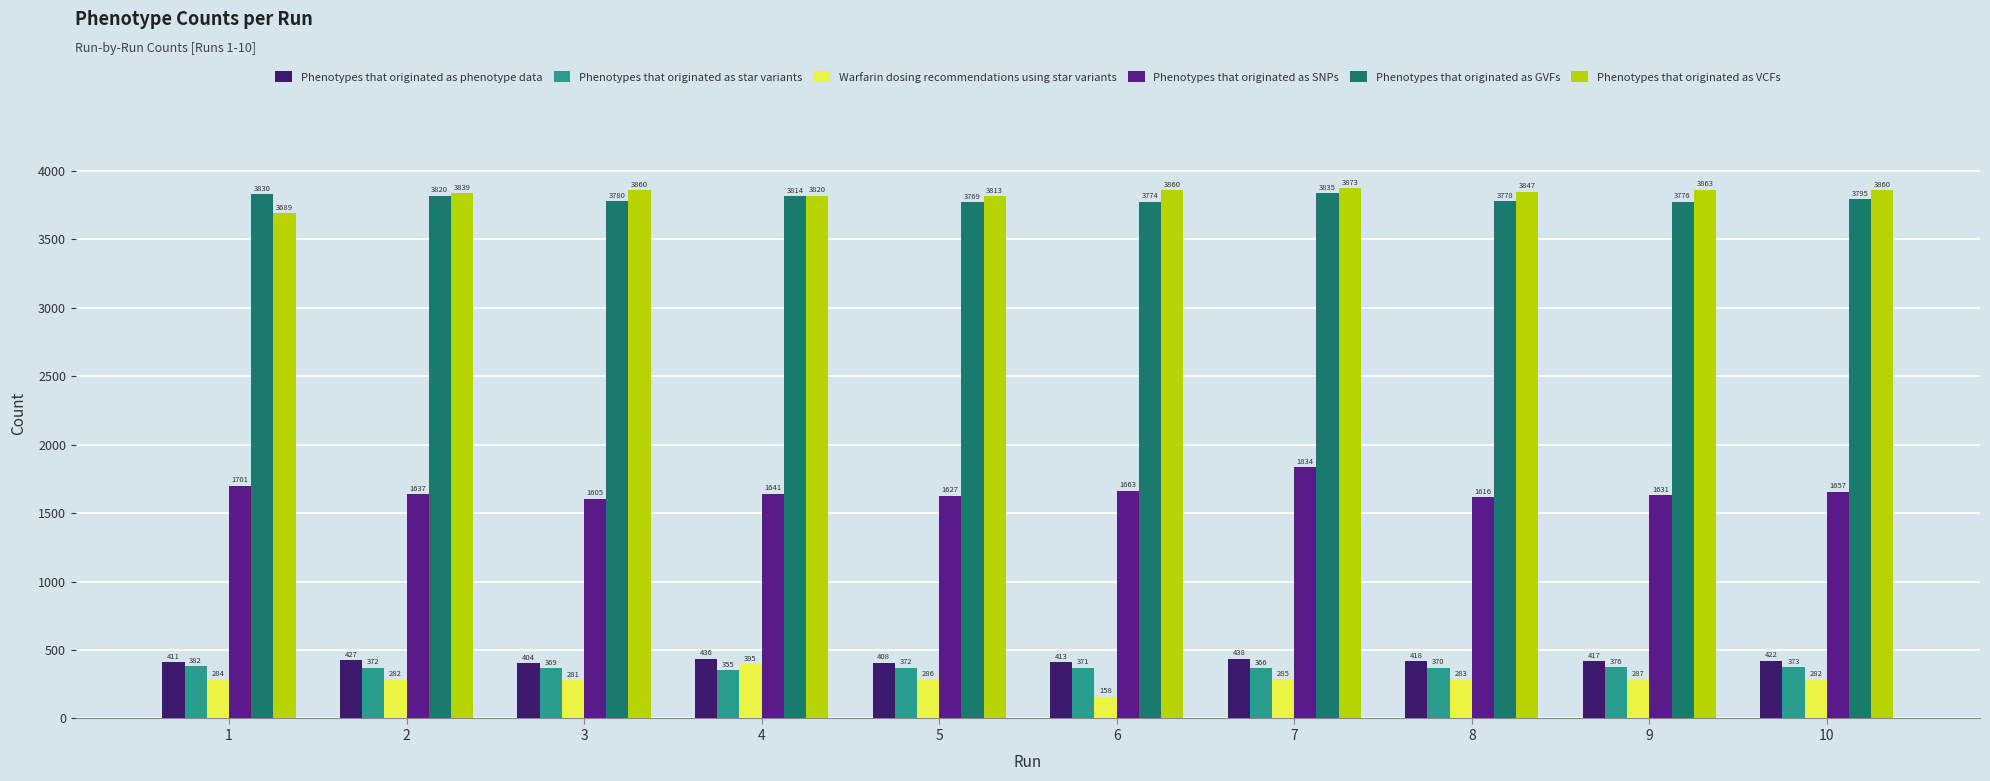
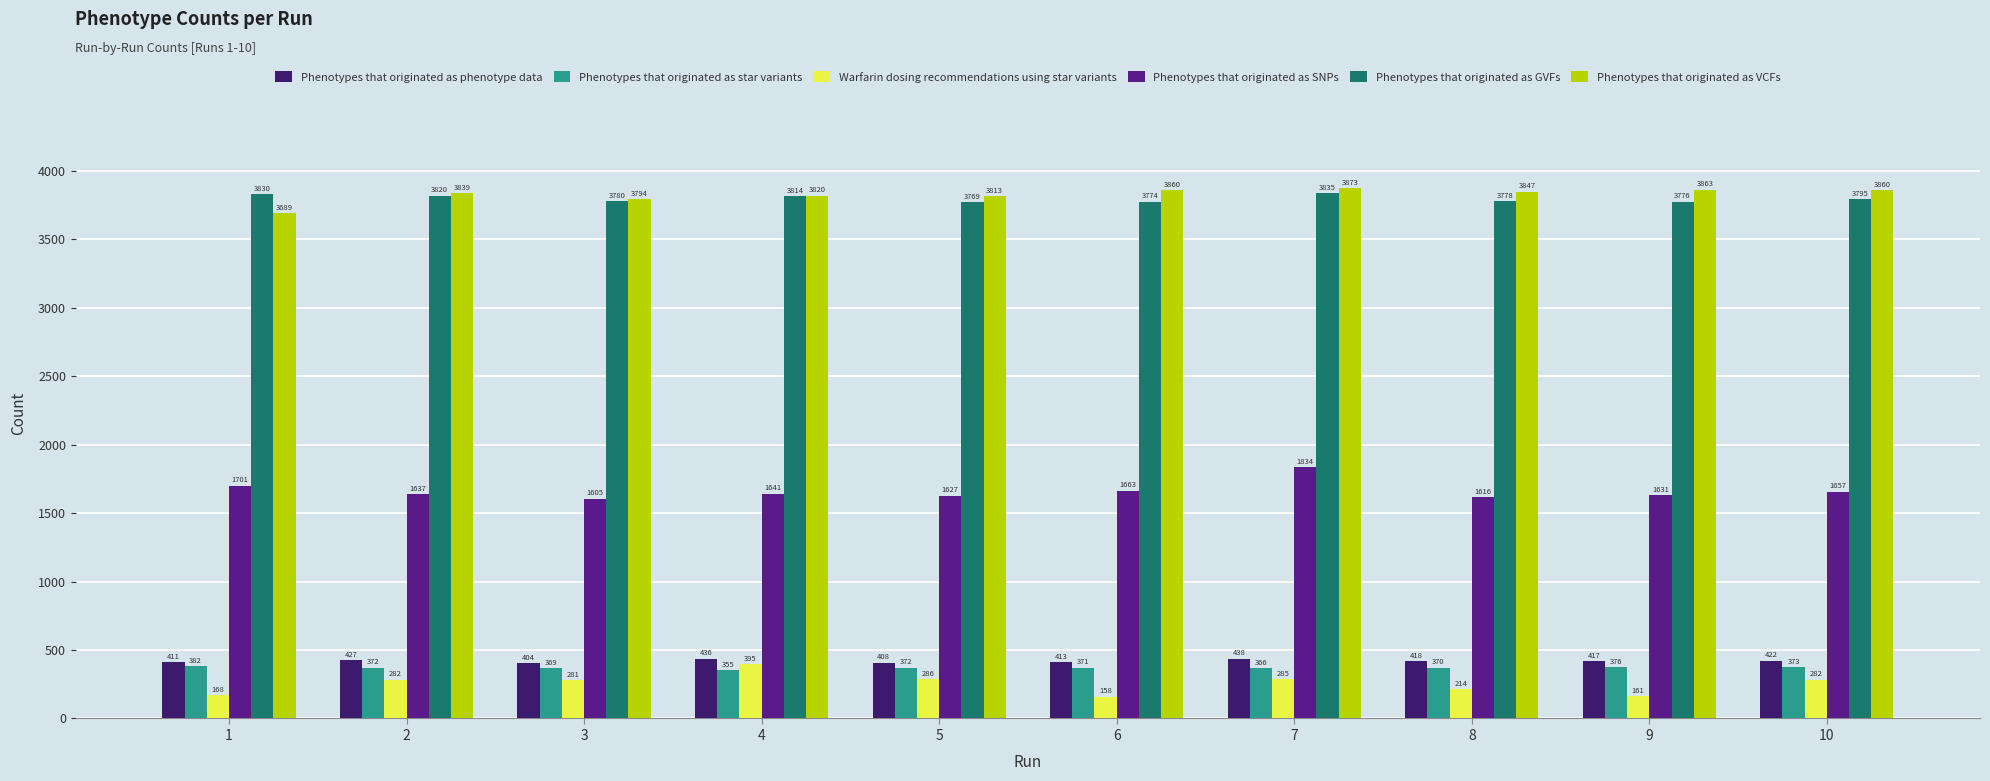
Warfarin dosing recommendations using star variants, 1: 284 -> 168
Phenotypes that originated as VCFs, 3: 3860 -> 3794
Warfarin dosing recommendations using star variants, 8: 283 -> 214
Warfarin dosing recommendations using star variants, 9: 287 -> 161
